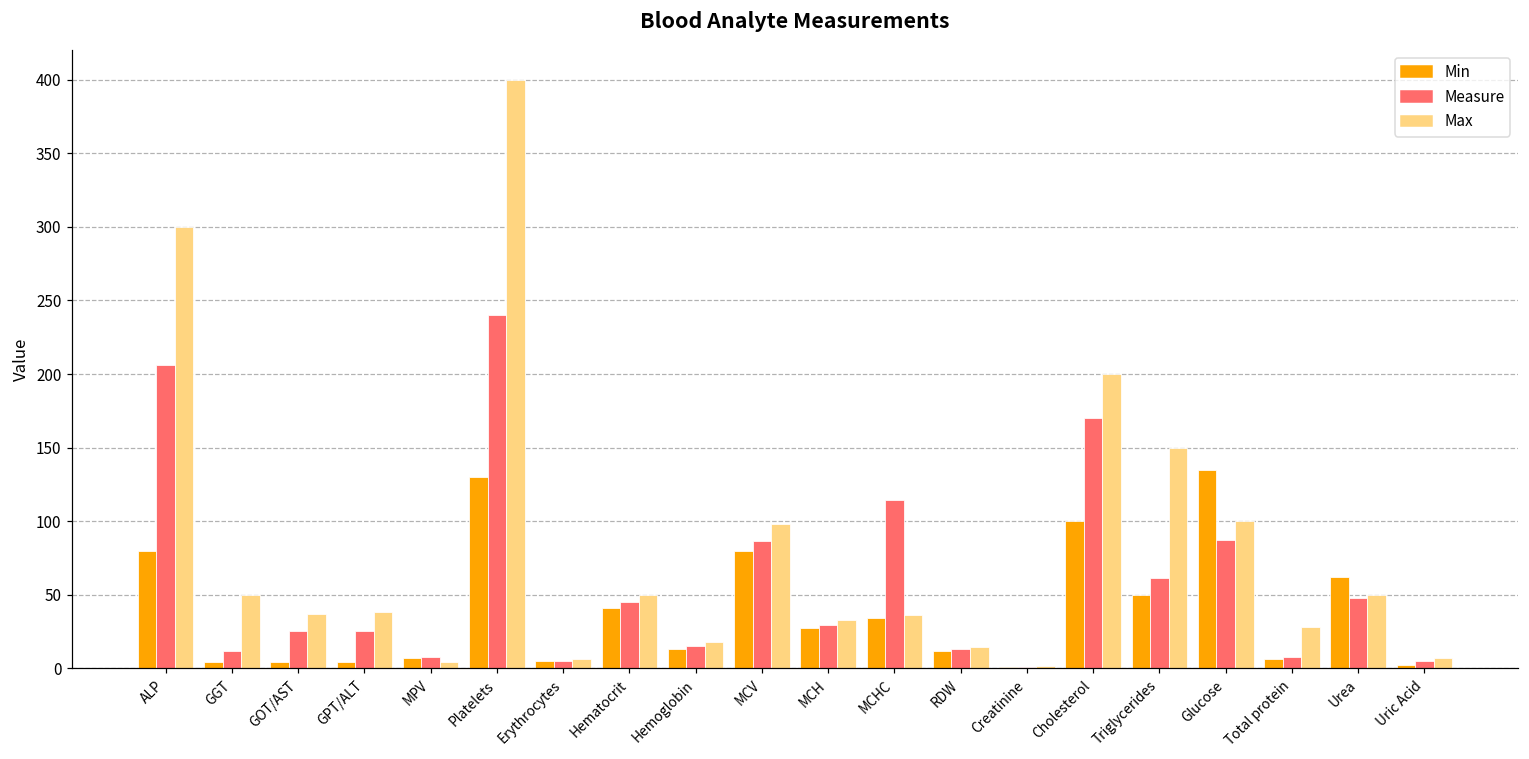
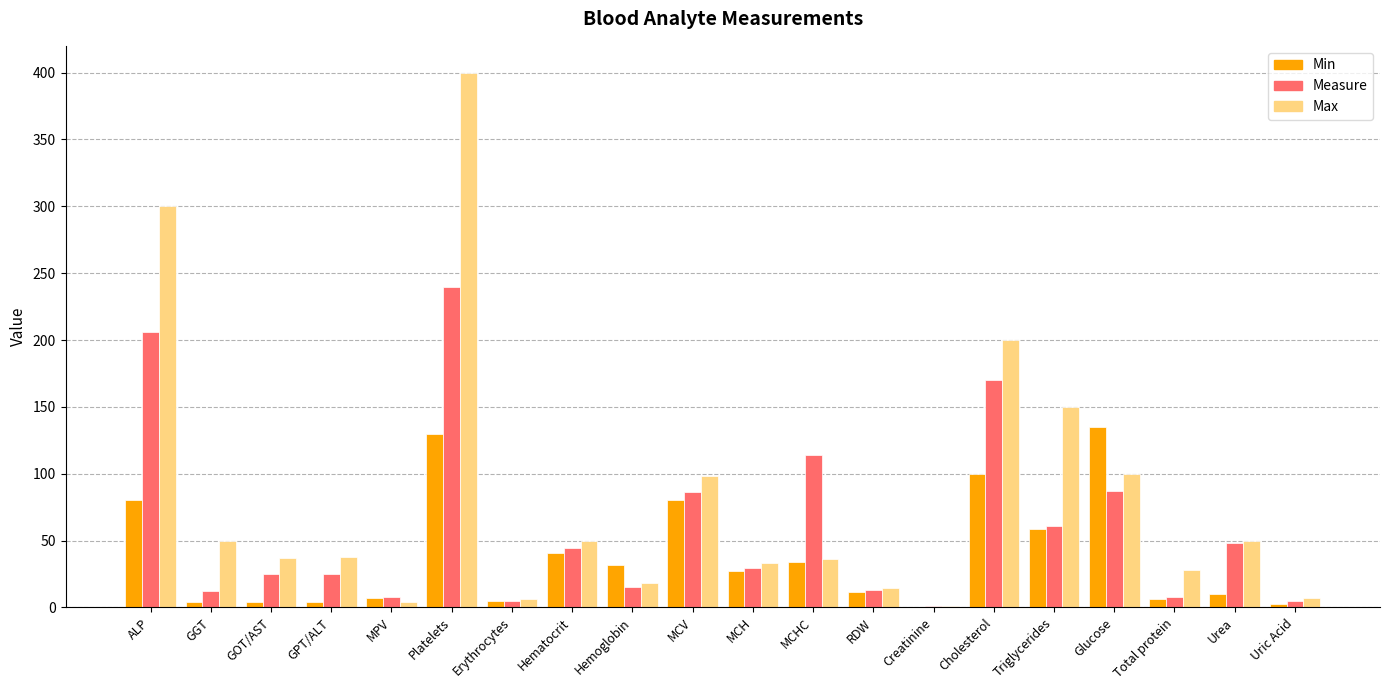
Min, Hemoglobin: 13 -> 32
Min, Triglycerides: 50 -> 59
Min, Urea: 62 -> 10
